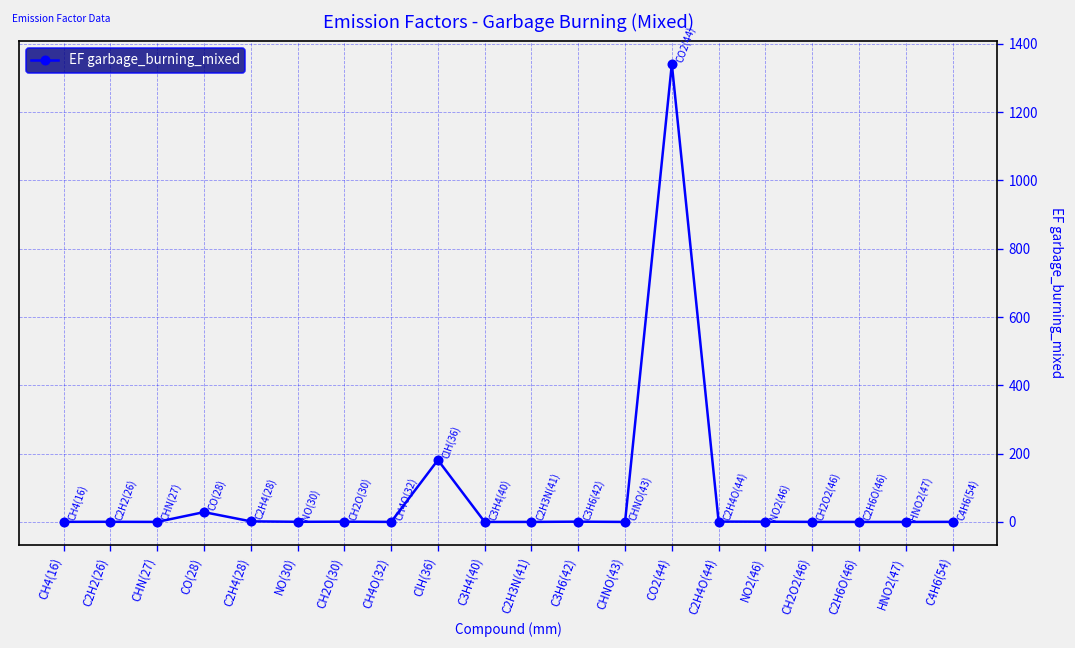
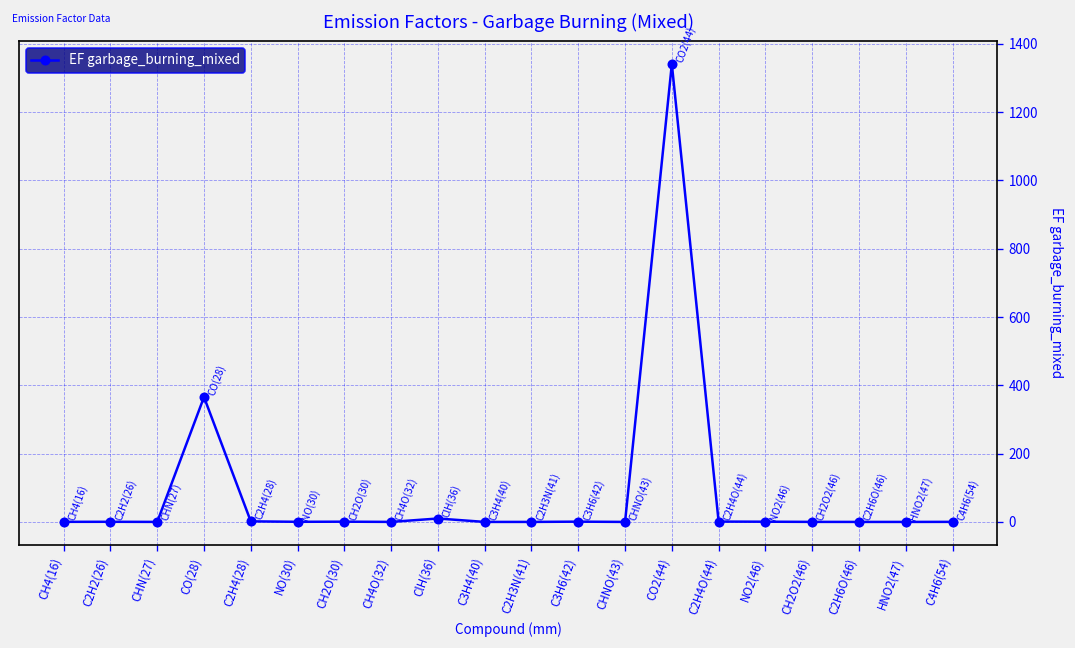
CO(28): 30 -> 370
ClH(36): 180 -> 10
